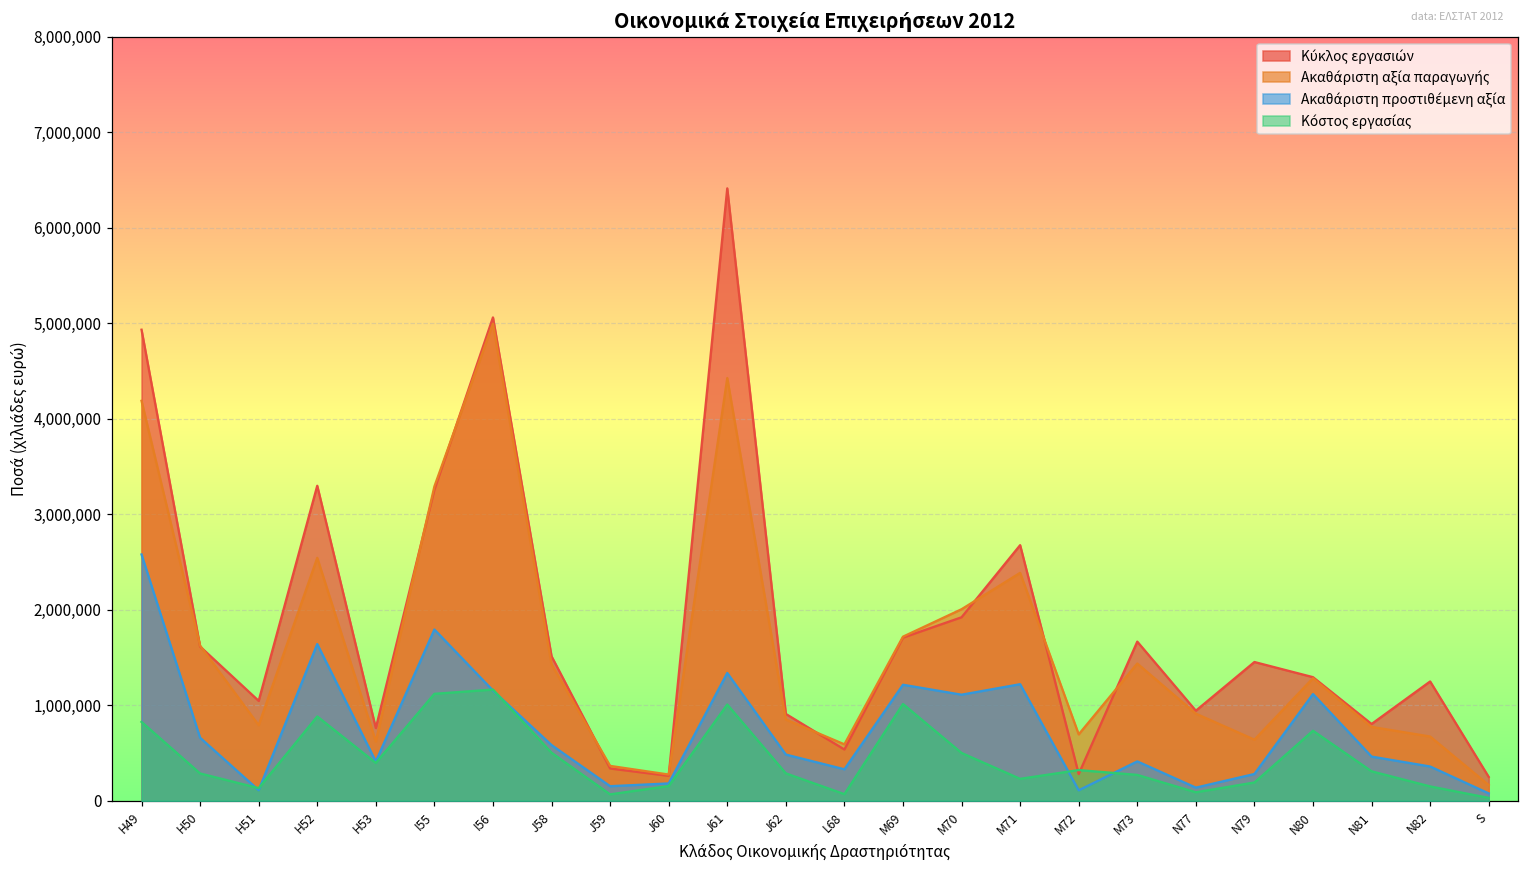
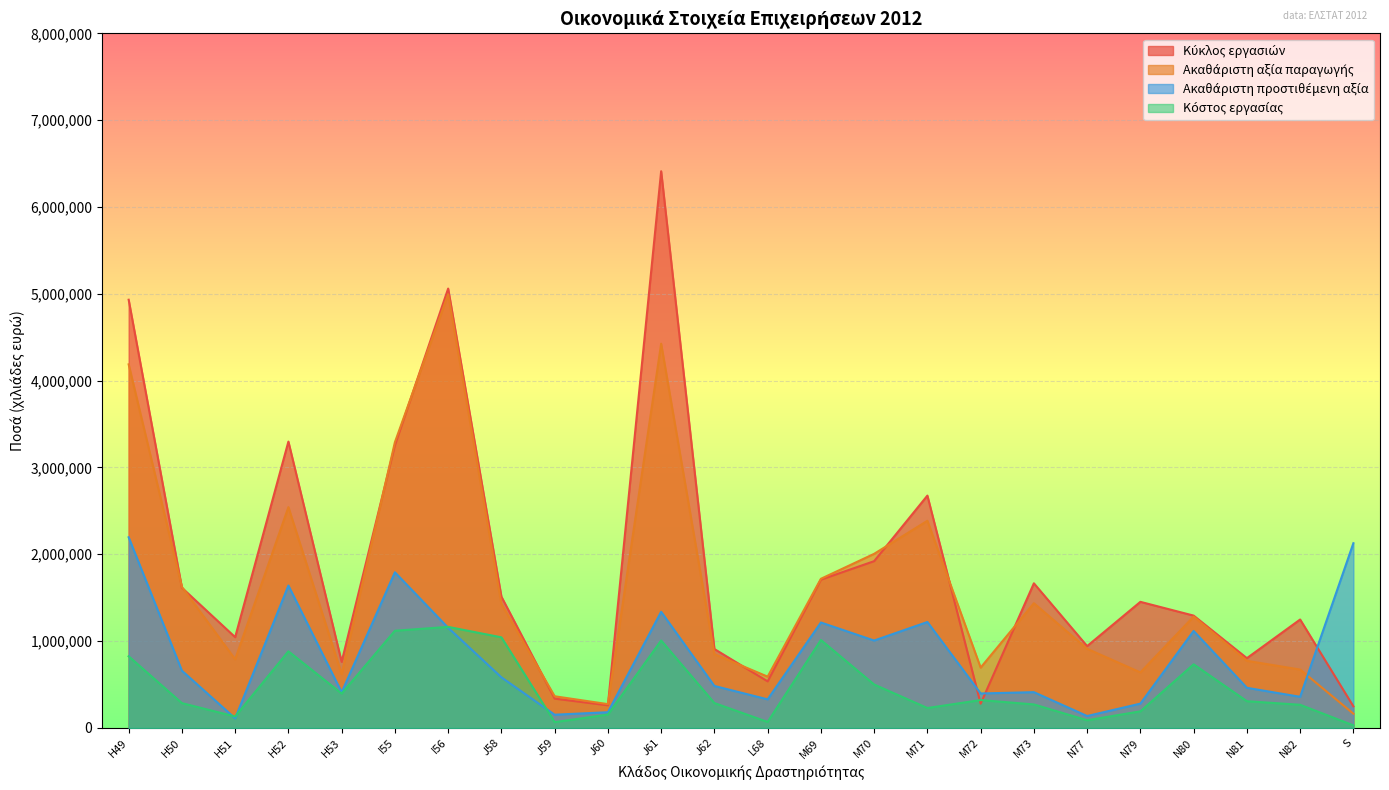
Ακαθάριστη προστιθέμενη αξία, H49: 2,600,000 -> 2,200,000
Κόστος εργασίας, J58: 500,000 -> 1,000,000
Ακαθάριστη προστιθέμενη αξία, M70: 1,100,000 -> 1,000,000
Ακαθάριστη προστιθέμενη αξία, M72: 100,000 -> 400,000
Κόστος εργασίας, N82: 100,000 -> 300,000
Ακαθάριστη προστιθέμενη αξία, S: 100,000 -> 2,100,000
